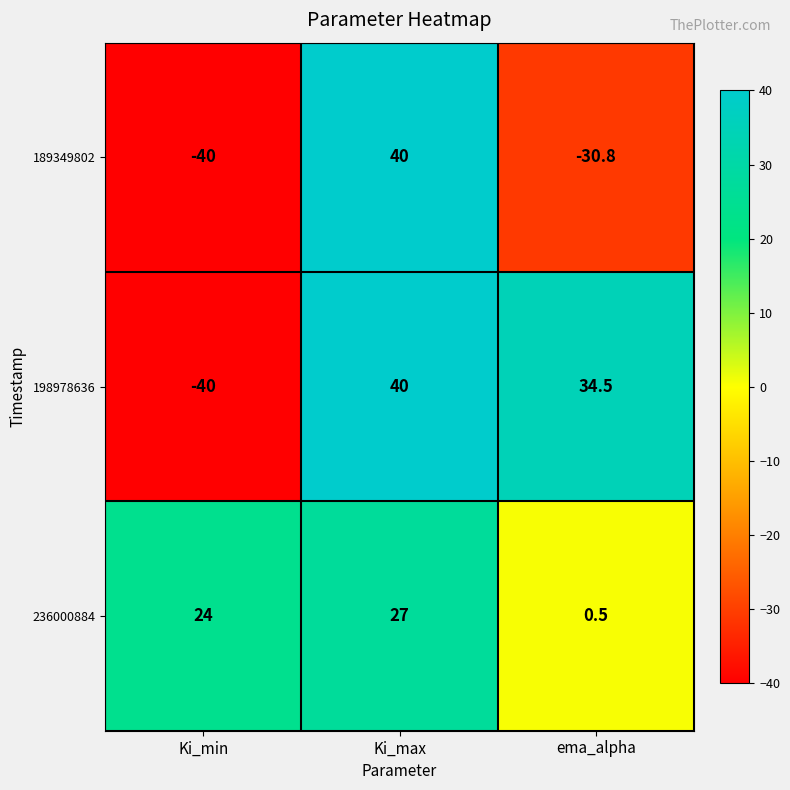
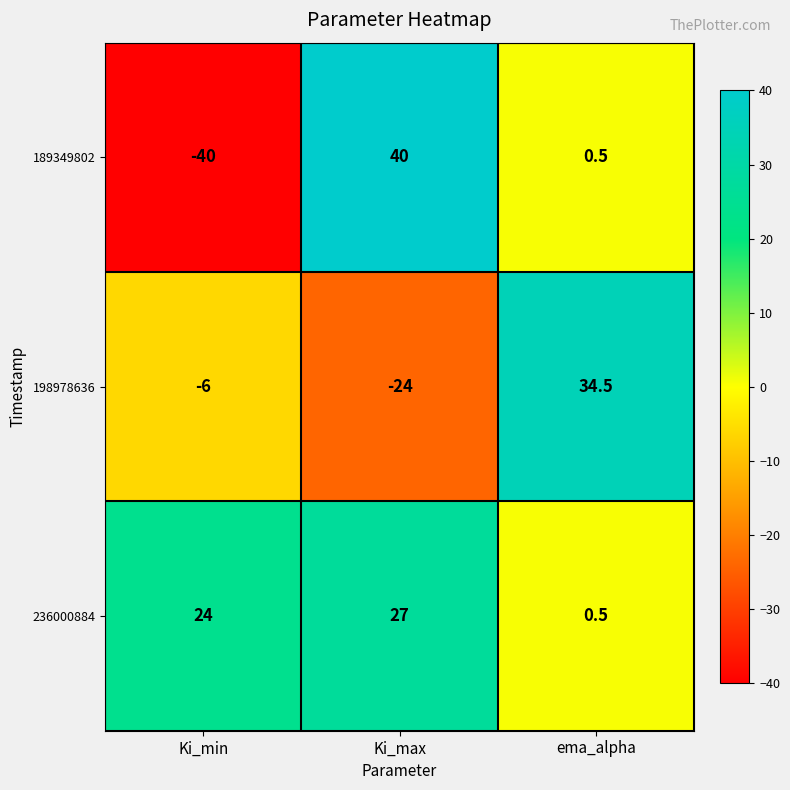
189349802, ema_alpha: -30.8 -> 0.5
198978636, Ki_min: -40 -> -6
198978636, Ki_max: 40 -> -24
